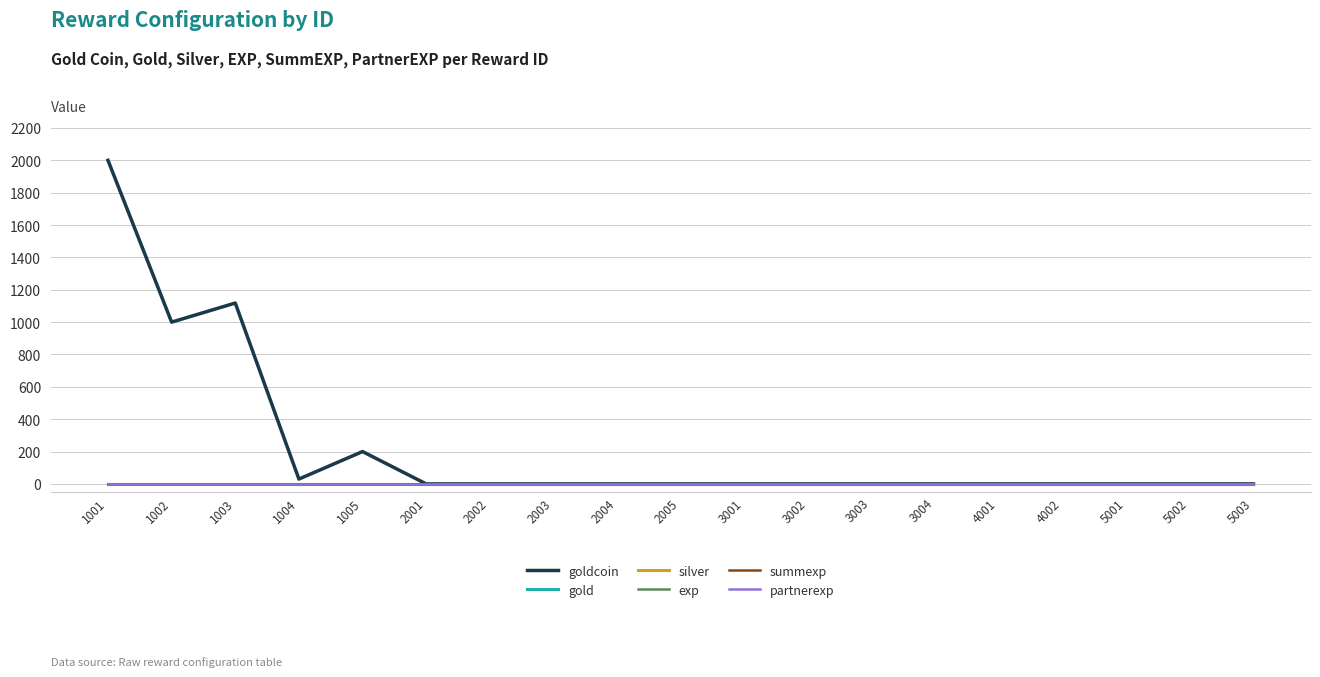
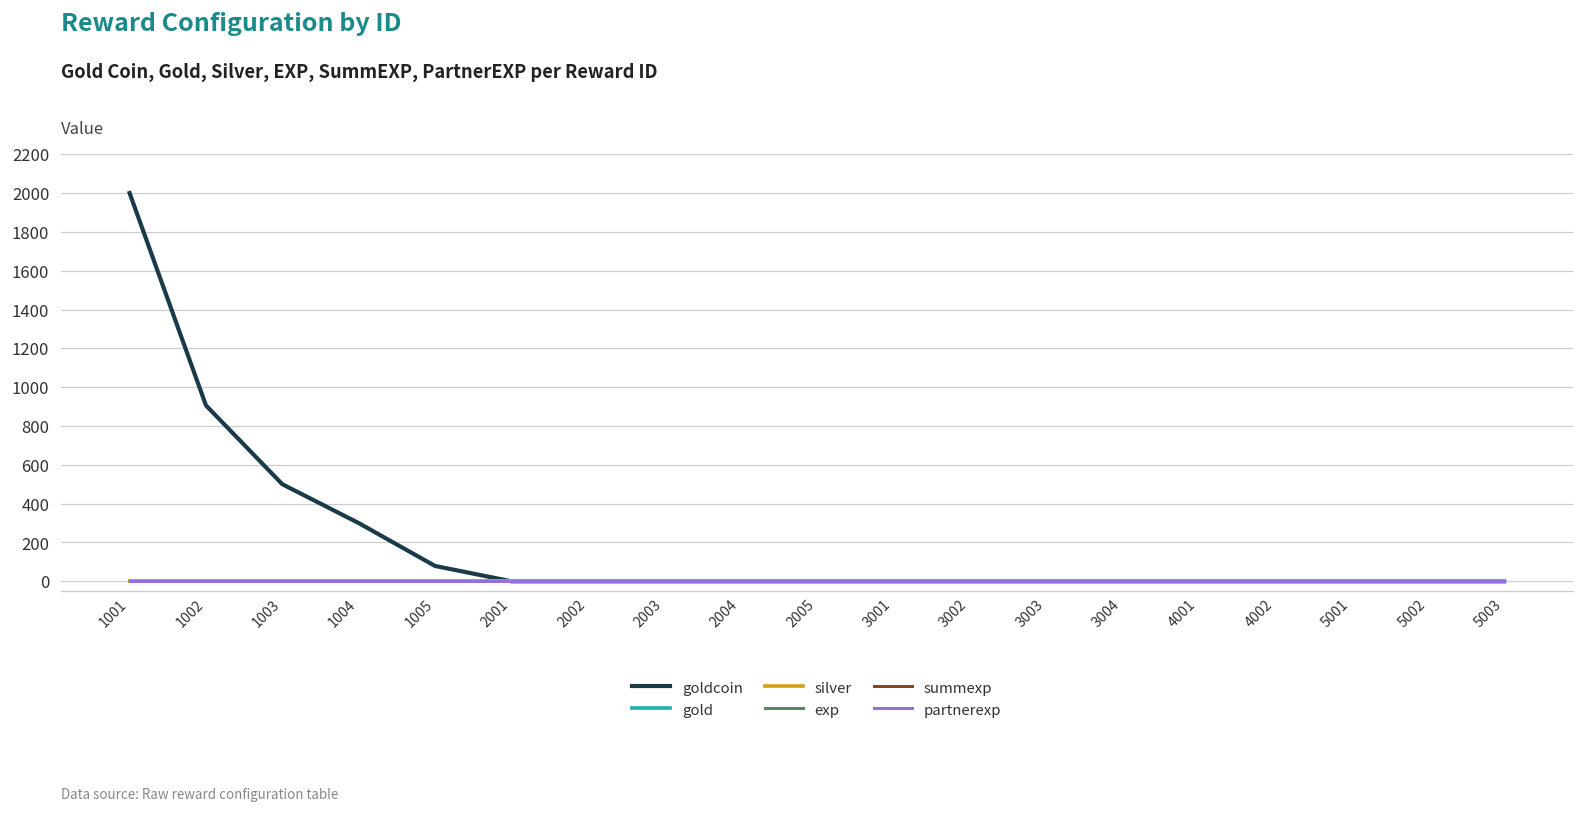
goldcoin, 1002: 1000 -> 910
goldcoin, 1003: 1120 -> 500
goldcoin, 1004: 30 -> 300
goldcoin, 1005: 200 -> 80
